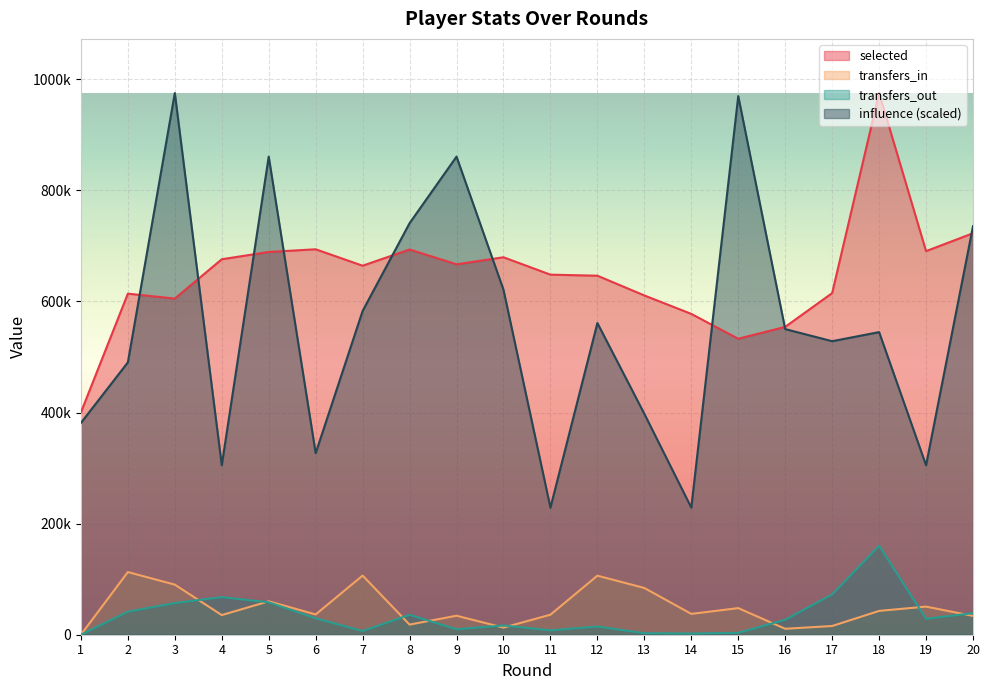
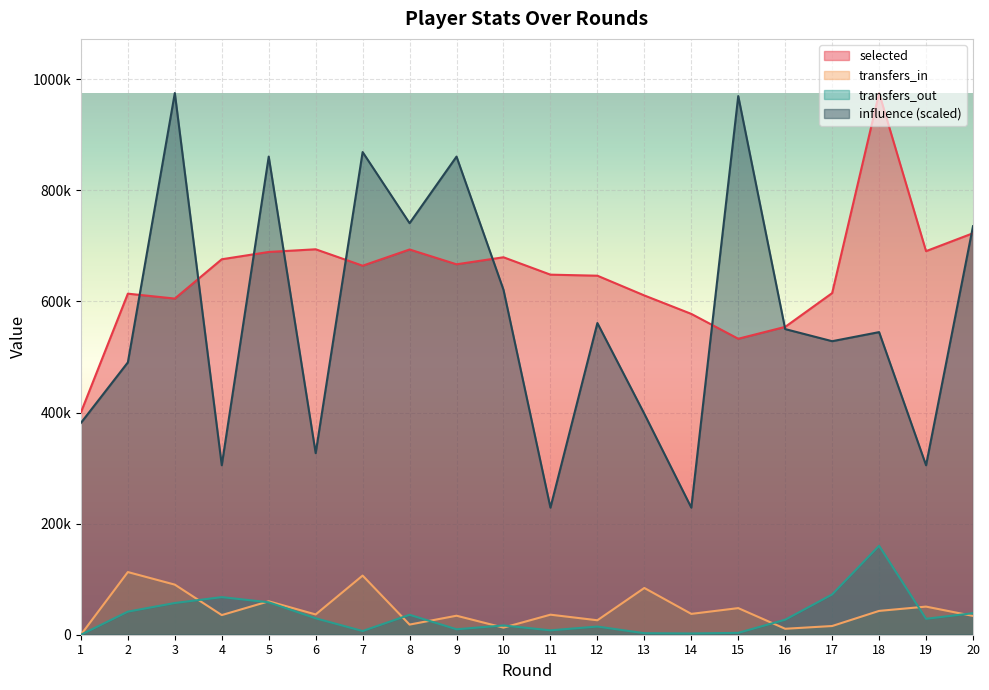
influence (scaled), 7: 580000 -> 870000
transfers_in, 12: 110000 -> 30000
